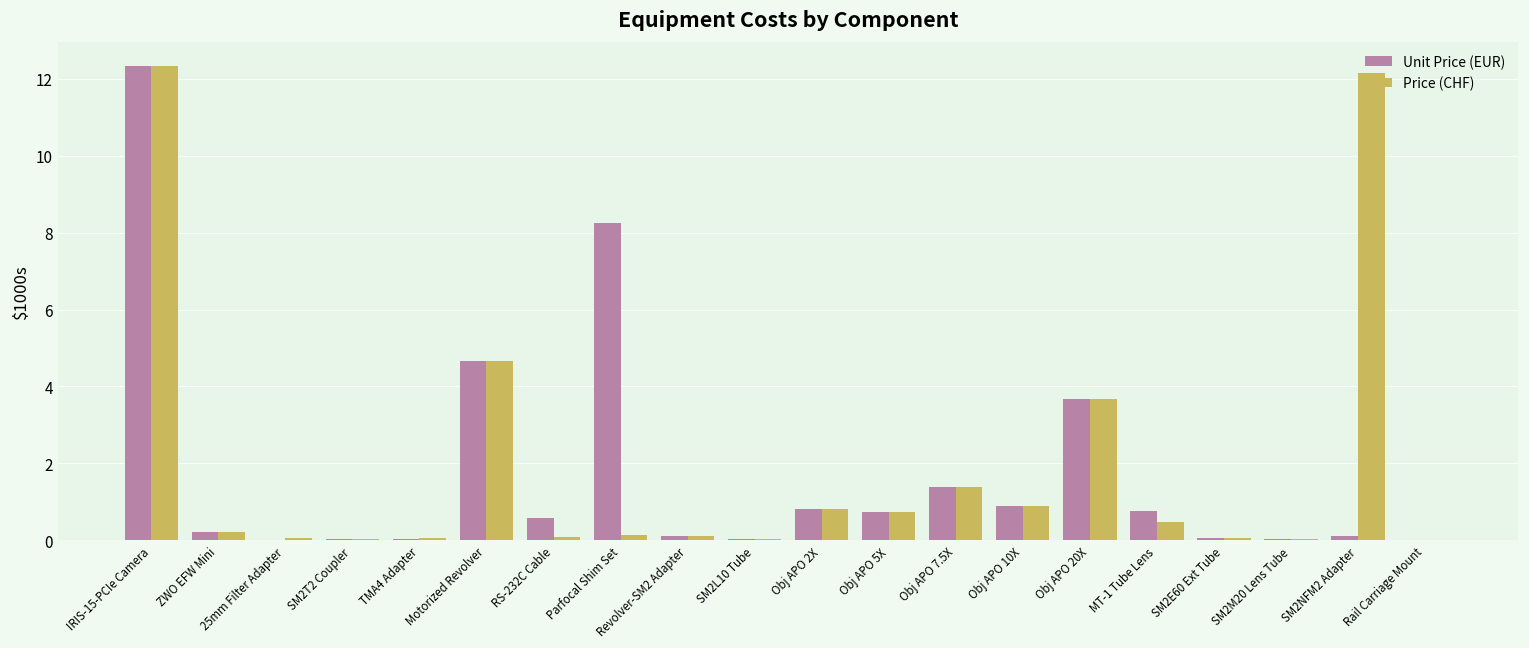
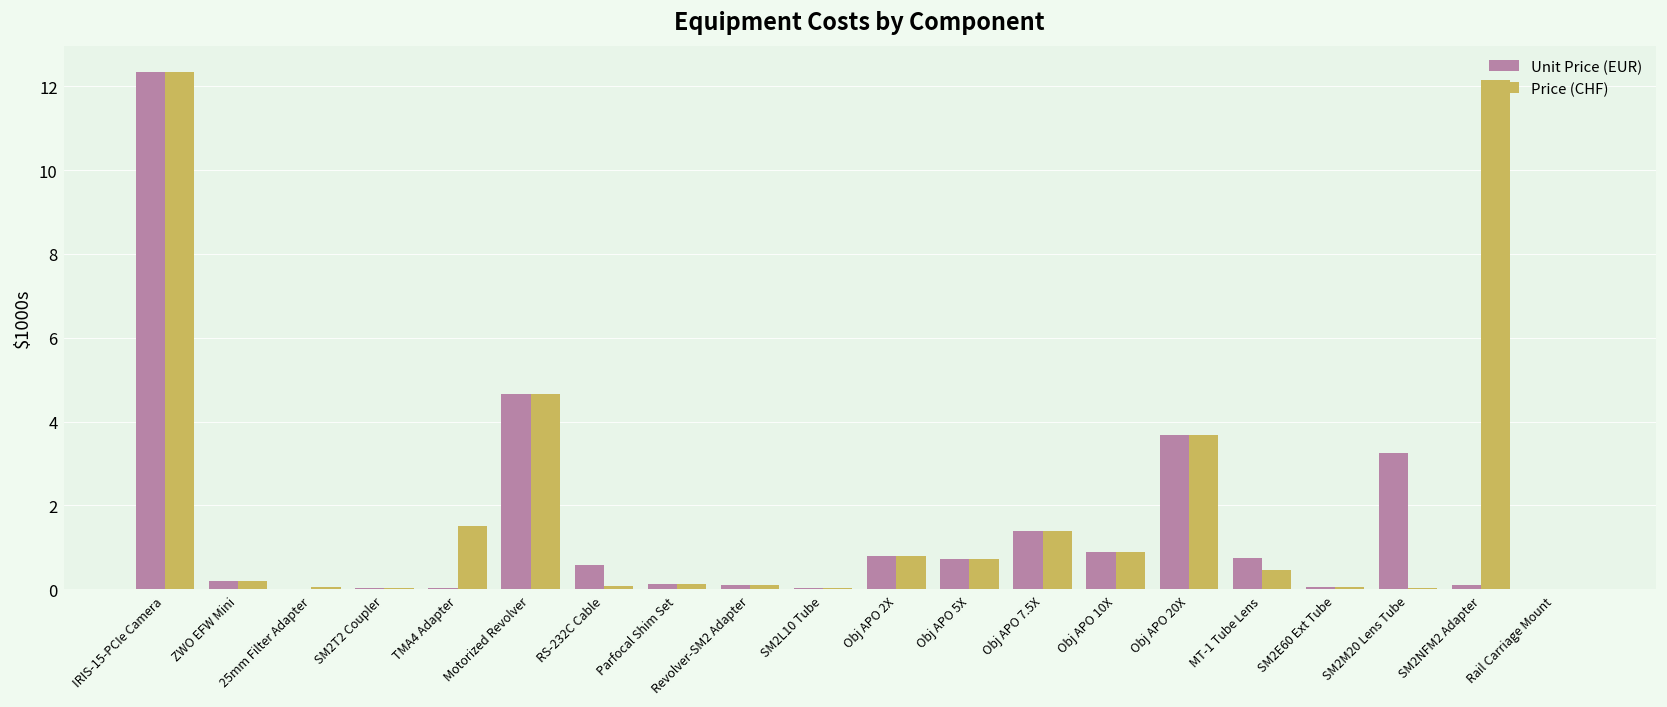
Price (CHF), TMA4 Adapter: 0.0 -> 1.5
Unit Price (EUR), Parfocal Shim Set: 8.3 -> 0.1
Unit Price (EUR), SM2M20 Lens Tube: 0.0 -> 3.3
